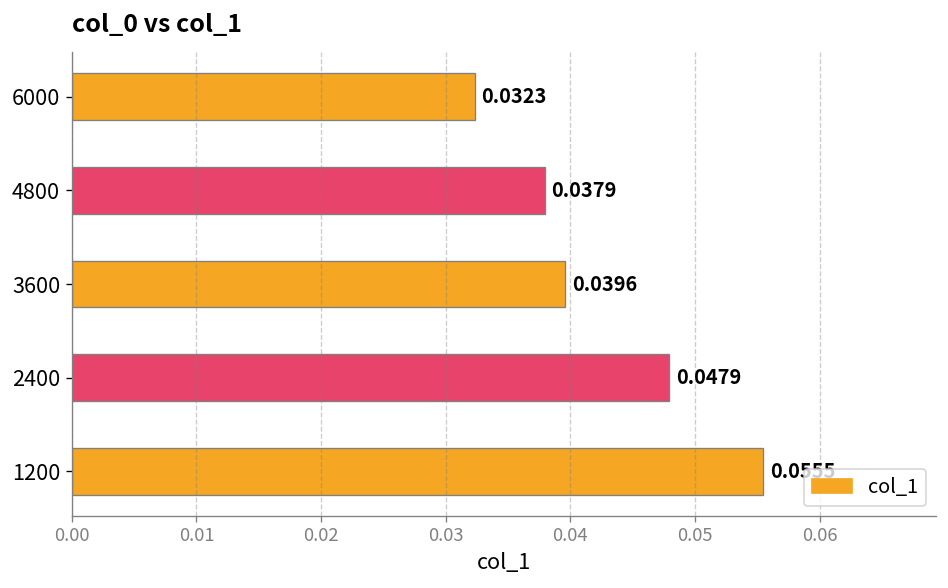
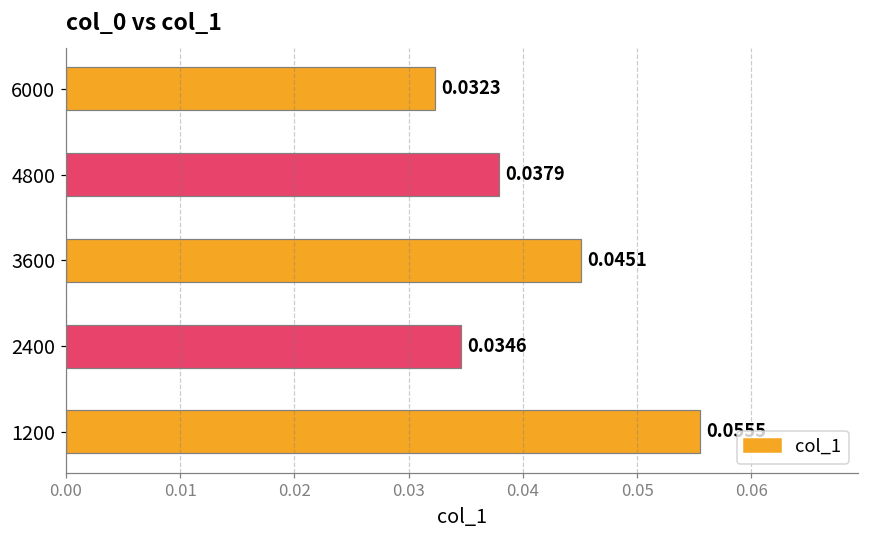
3600: 0.0396 -> 0.0451
2400: 0.0479 -> 0.0346
